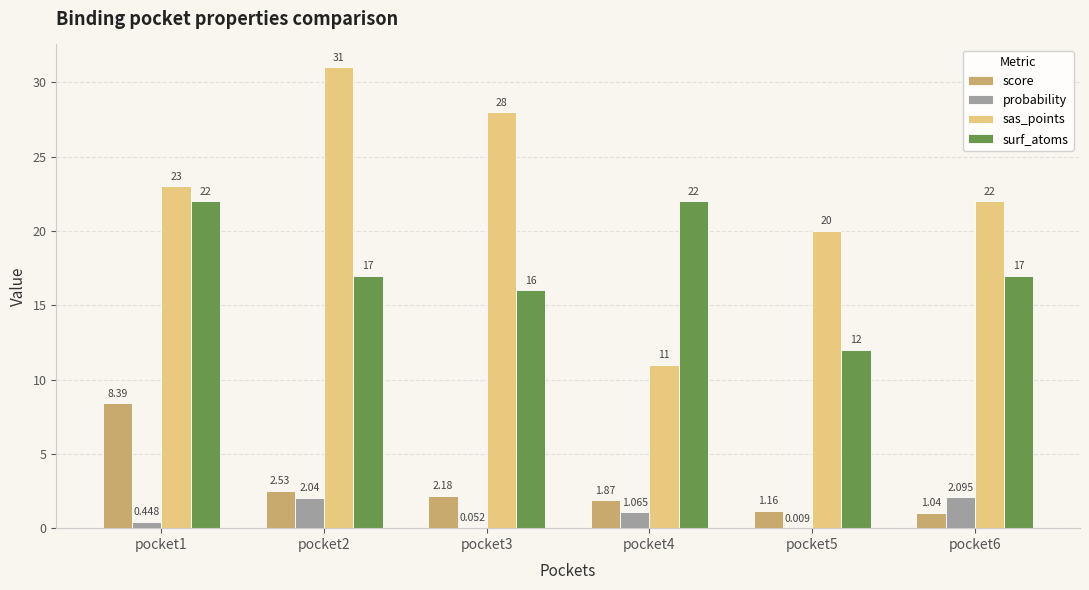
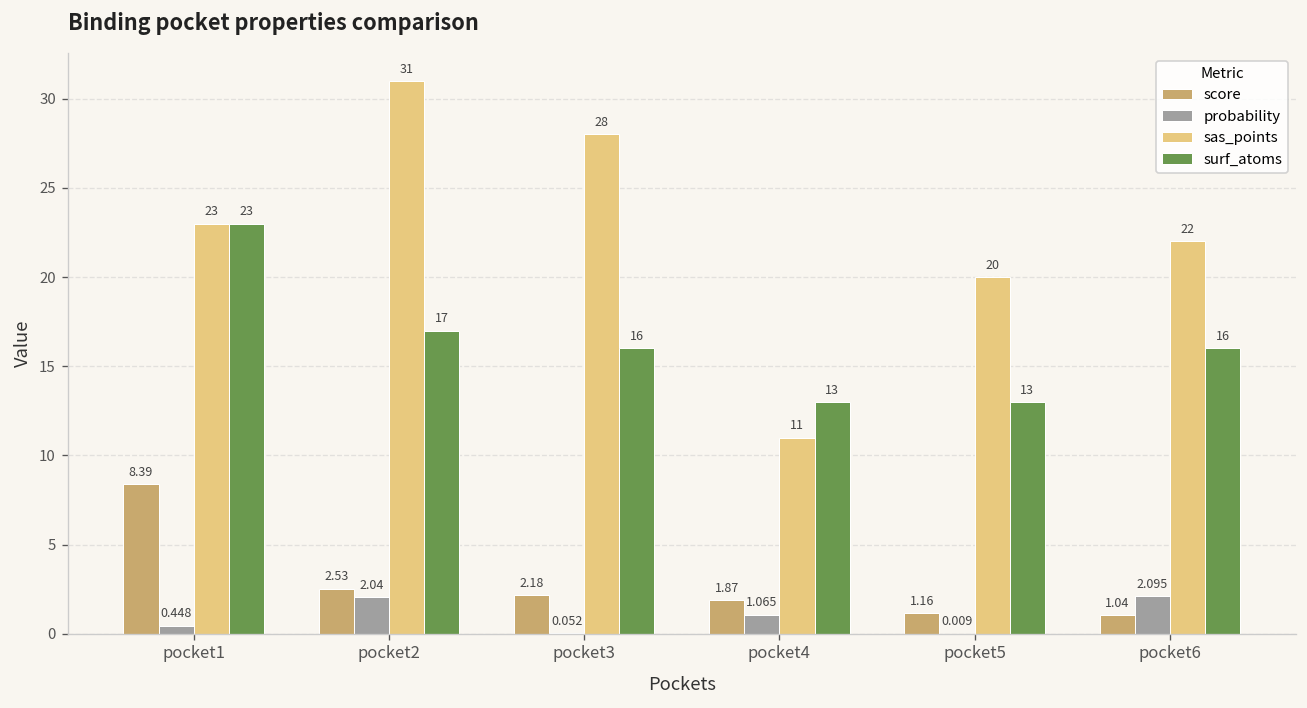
surf_atoms, pocket1: 22 -> 23
surf_atoms, pocket4: 22 -> 13
surf_atoms, pocket5: 12 -> 13
surf_atoms, pocket6: 17 -> 16
